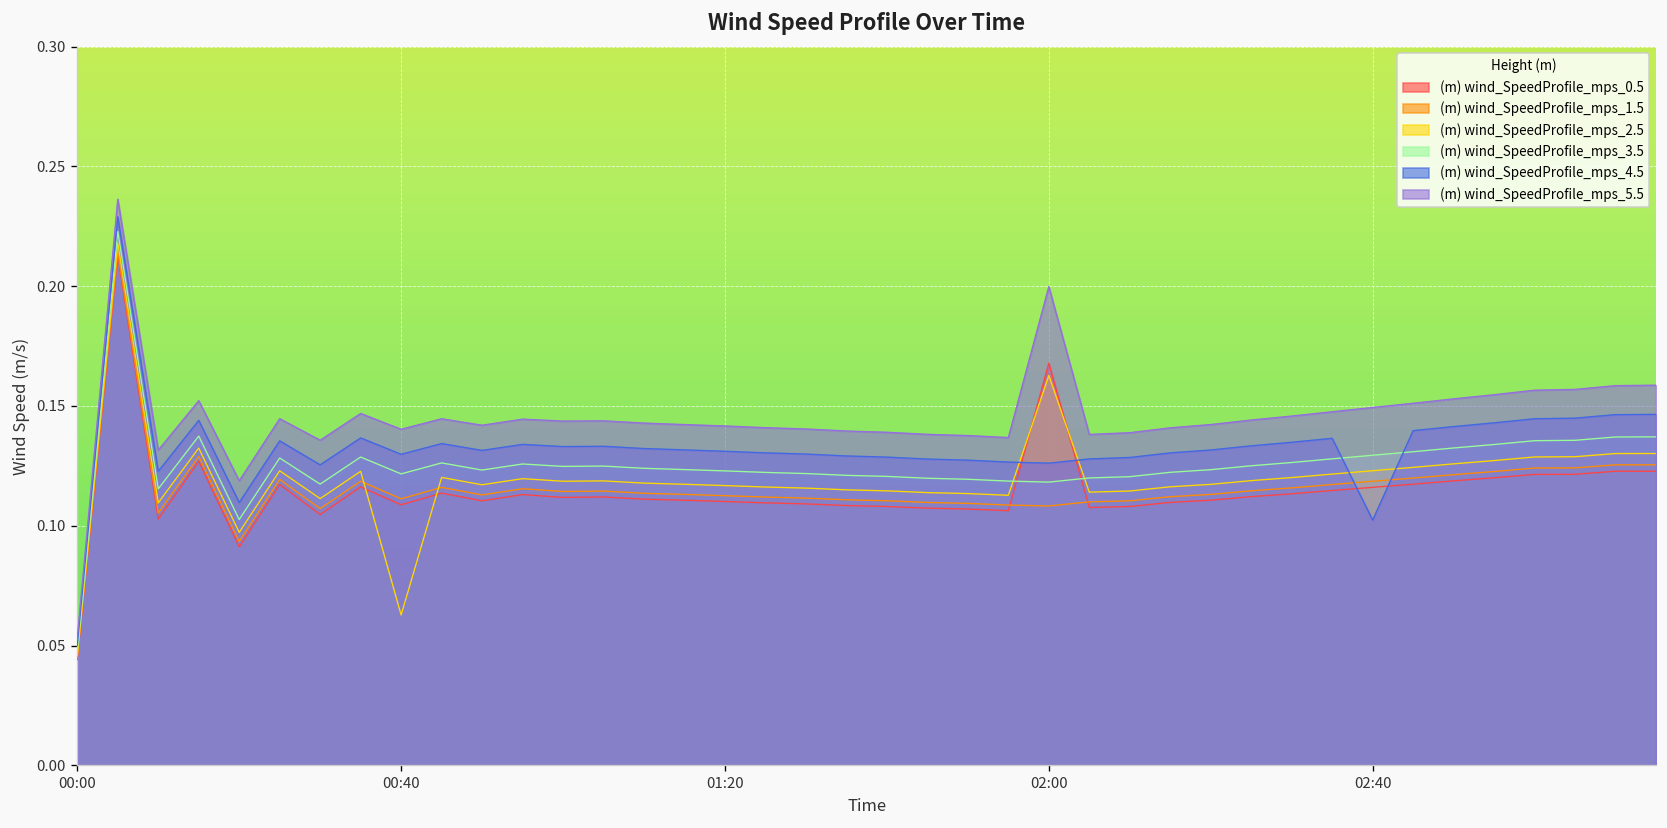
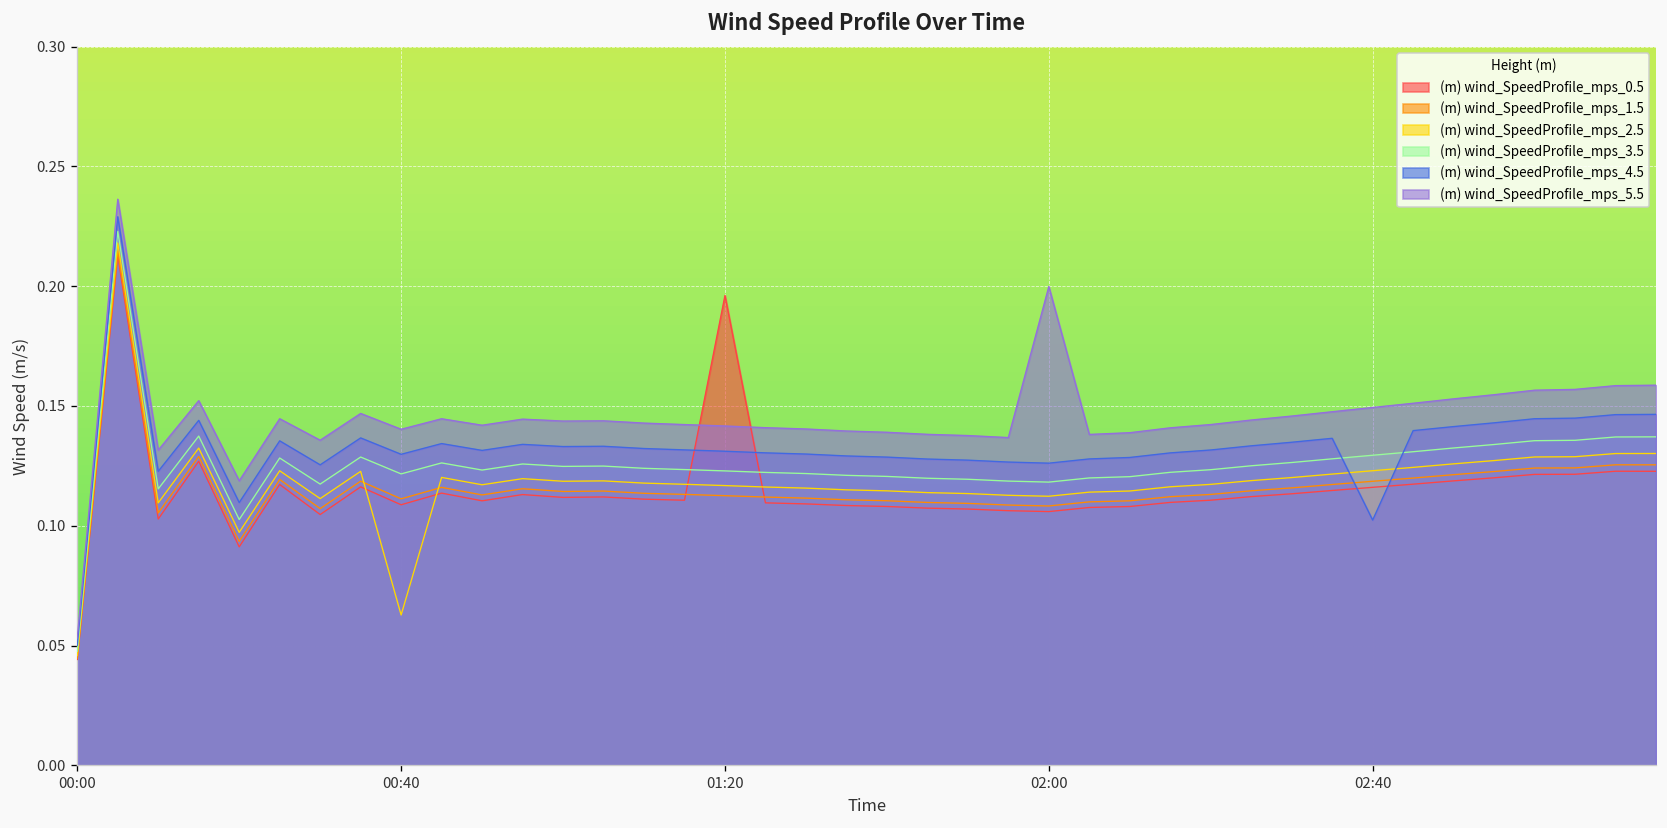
(m) wind_SpeedProfile_mps_0.5, 01:20: 0.110 -> 0.196
(m) wind_SpeedProfile_mps_0.5, 02:00: 0.168 -> 0.106
(m) wind_SpeedProfile_mps_2.5, 02:00: 0.163 -> 0.112
